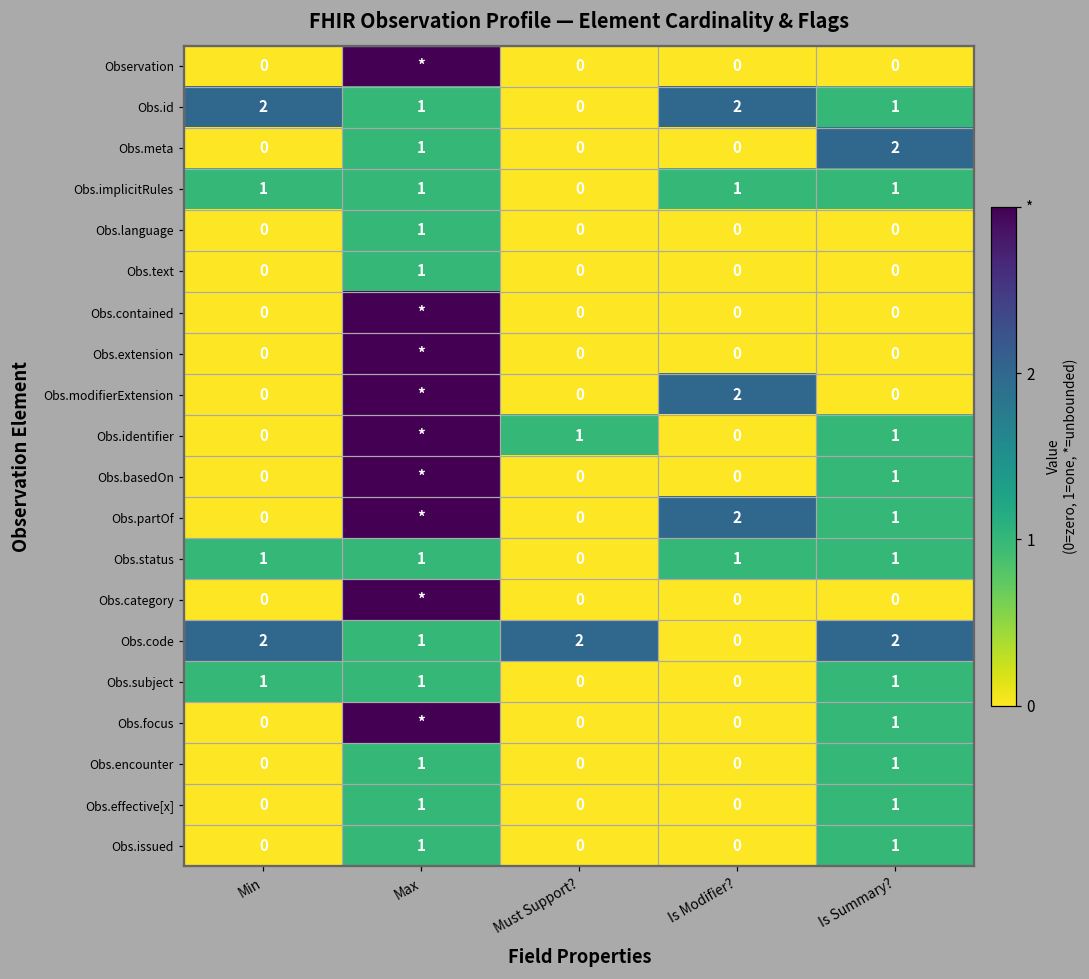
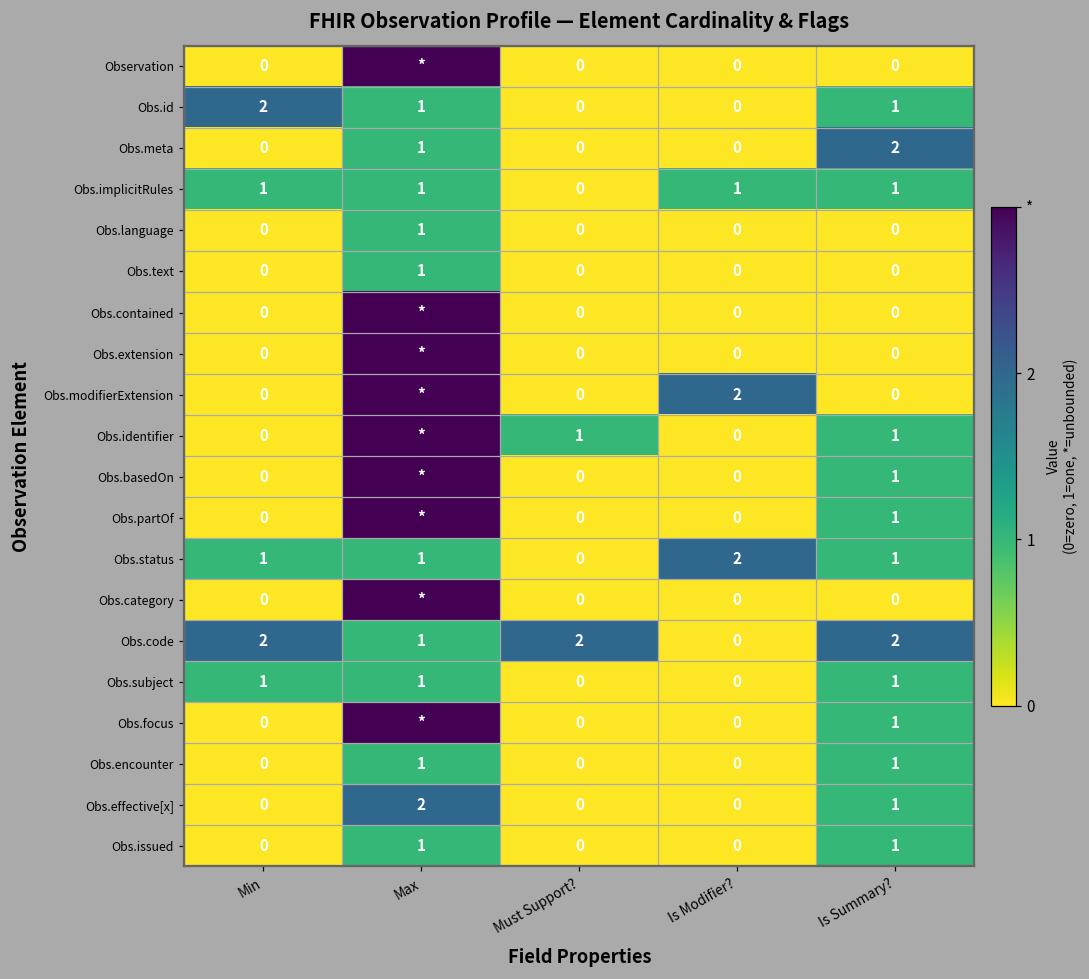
Obs.id, Is Modifier?: 2 -> 0
Obs.partOf, Is Modifier?: 2 -> 0
Obs.status, Is Modifier?: 1 -> 2
Obs.effective[x], Max: 1 -> 2
